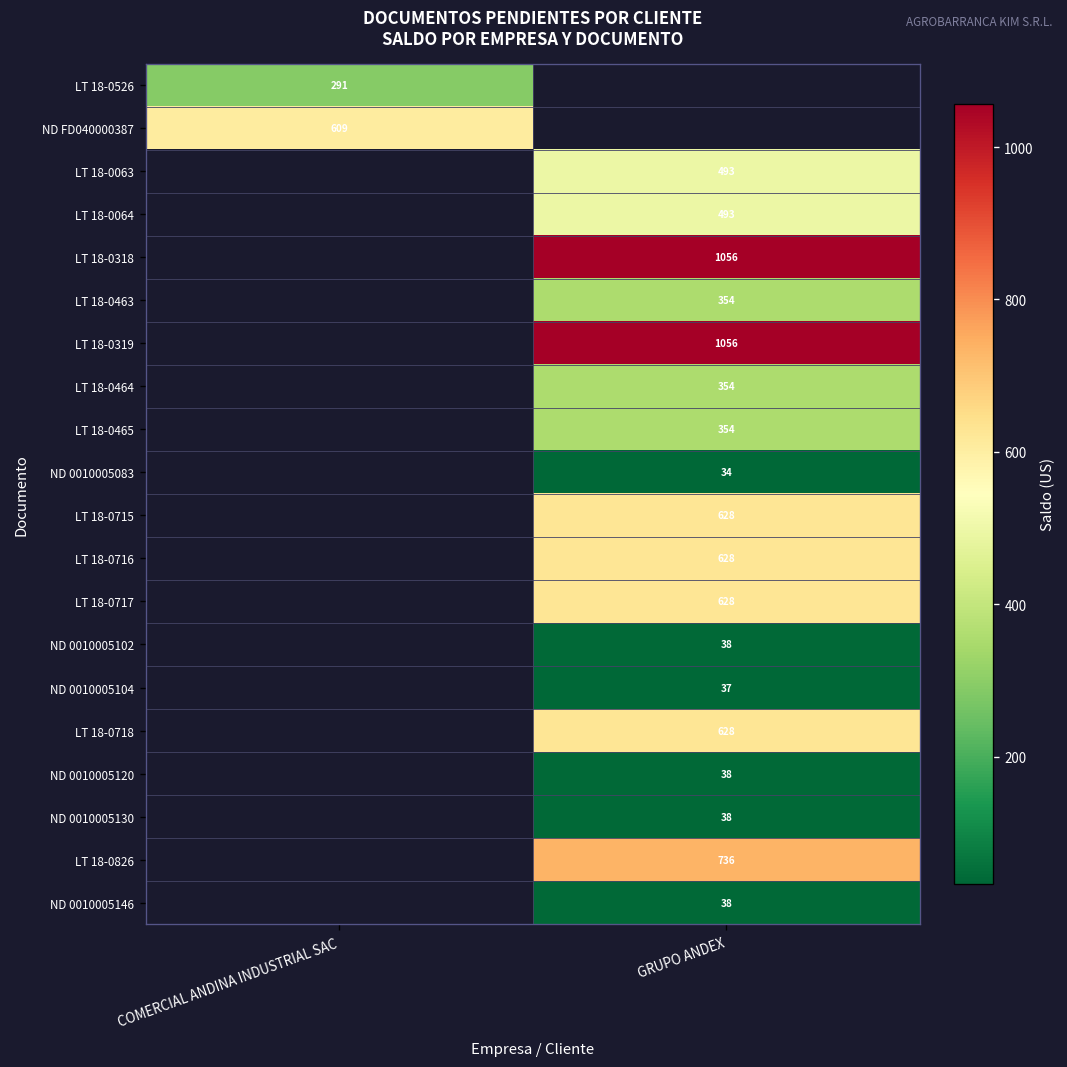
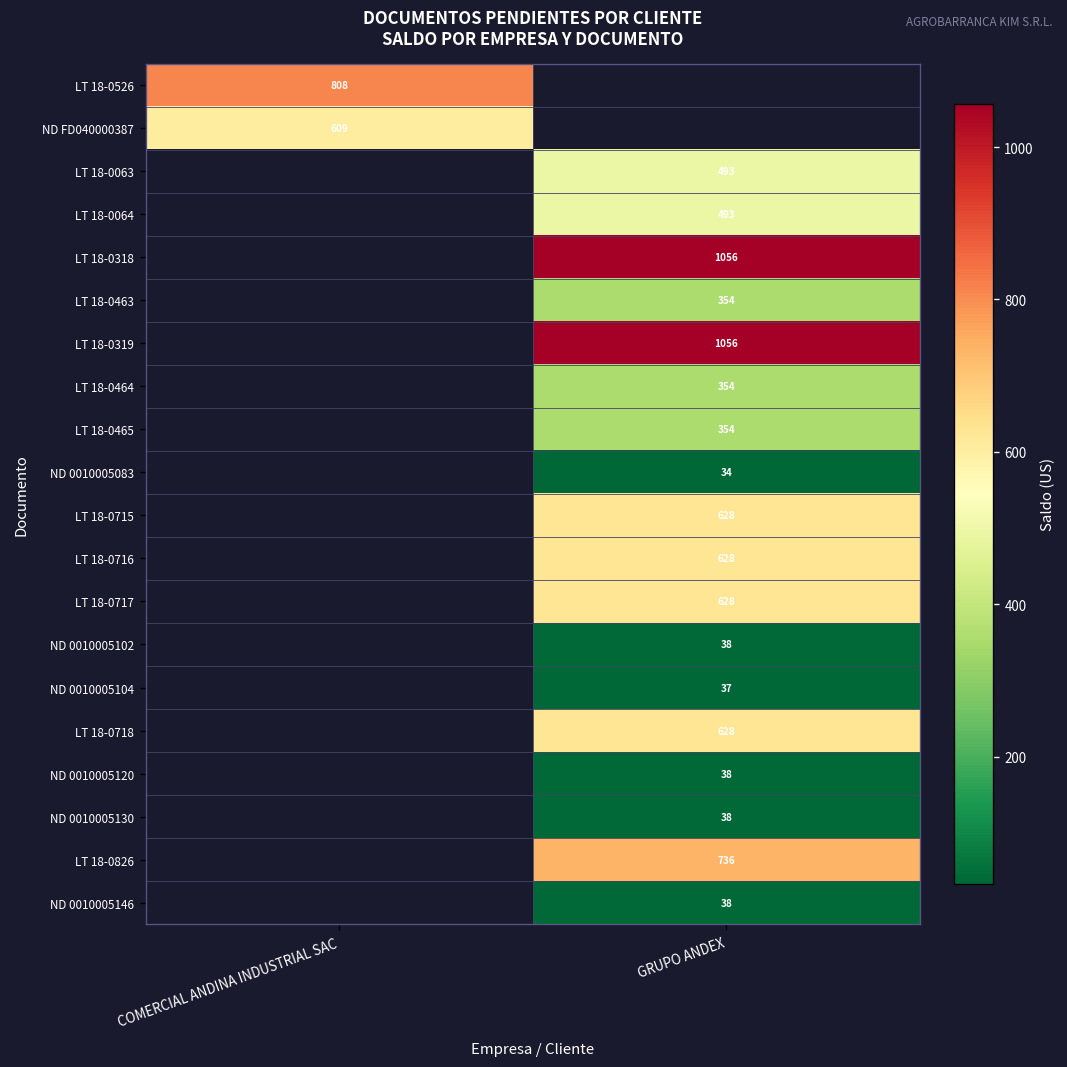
LT 18-0526, COMERCIAL ANDINA INDUSTRIAL SAC: 291 -> 808
